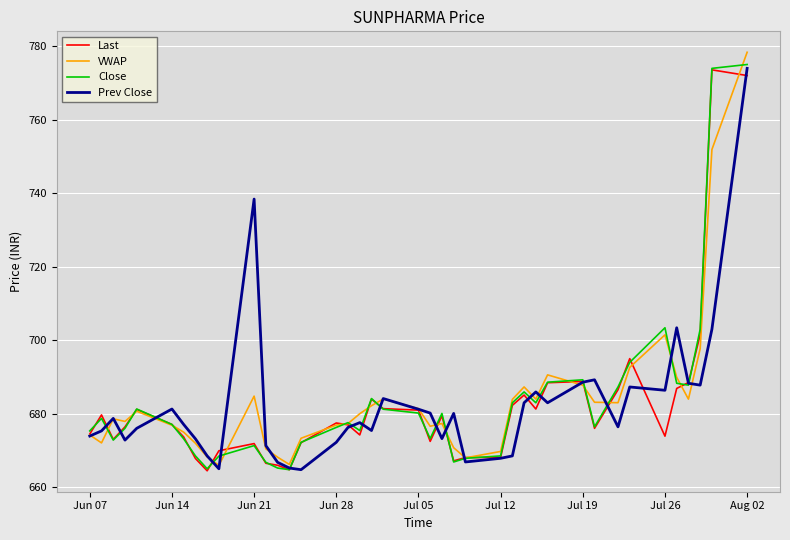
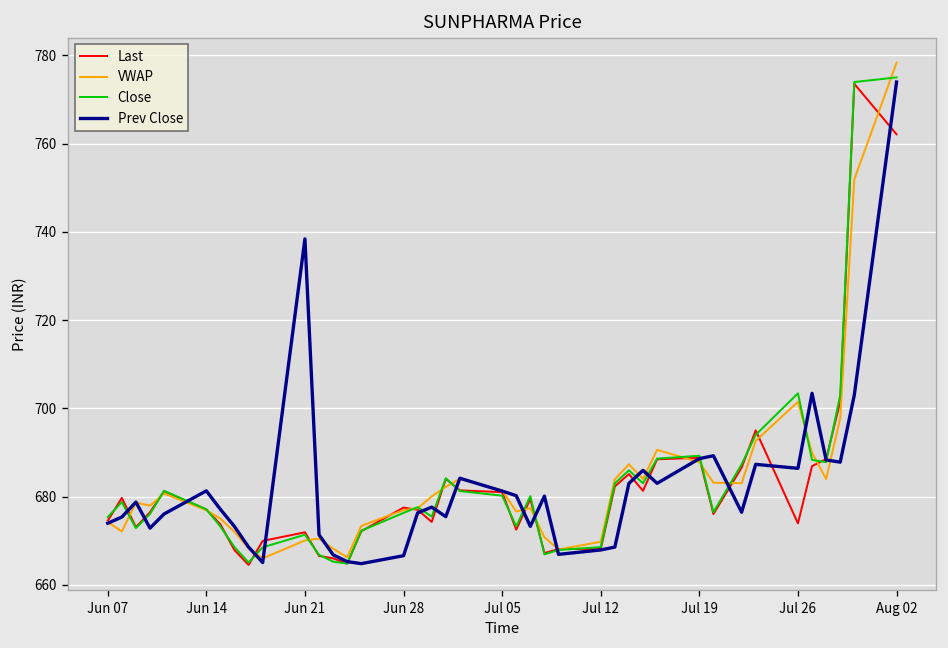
VWAP, Jun 21: 685 -> 670
Prev Close, Jun 28: 672 -> 667
Last, Aug 02: 772 -> 762
